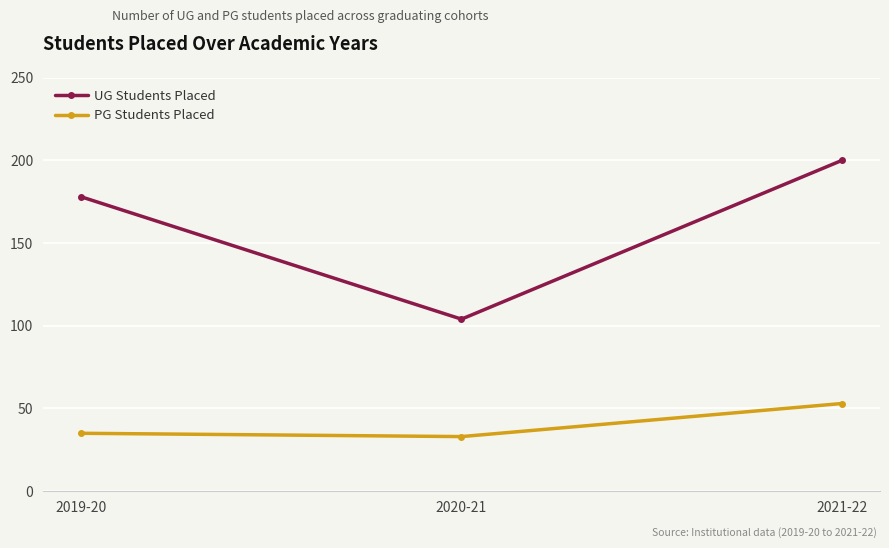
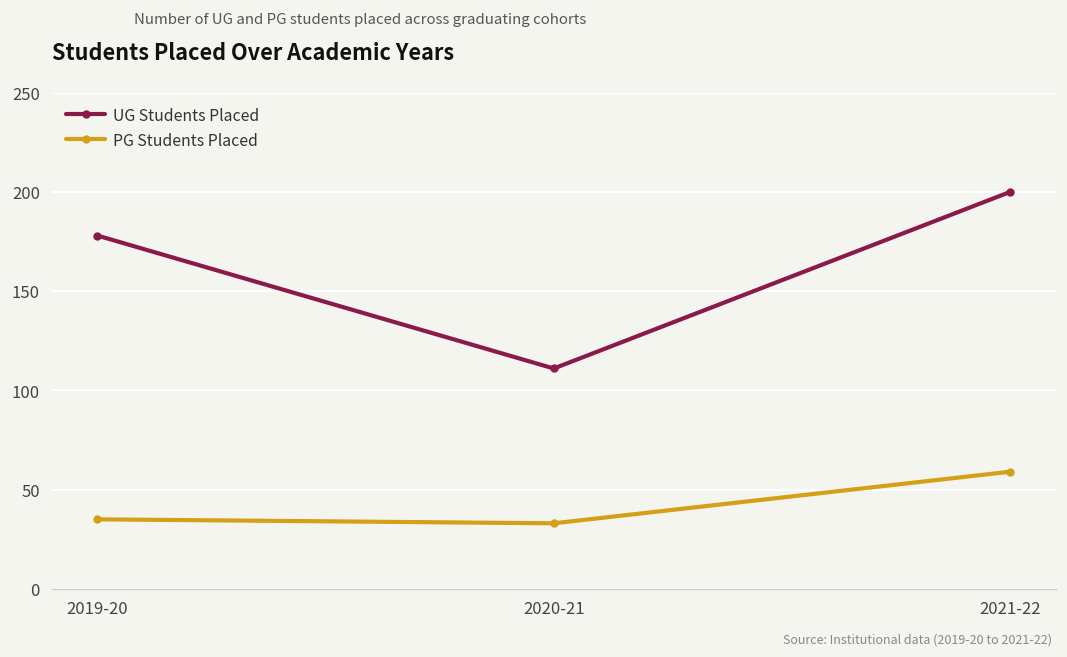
UG Students Placed, 2020-21: 104 -> 111
PG Students Placed, 2021-22: 53 -> 59
